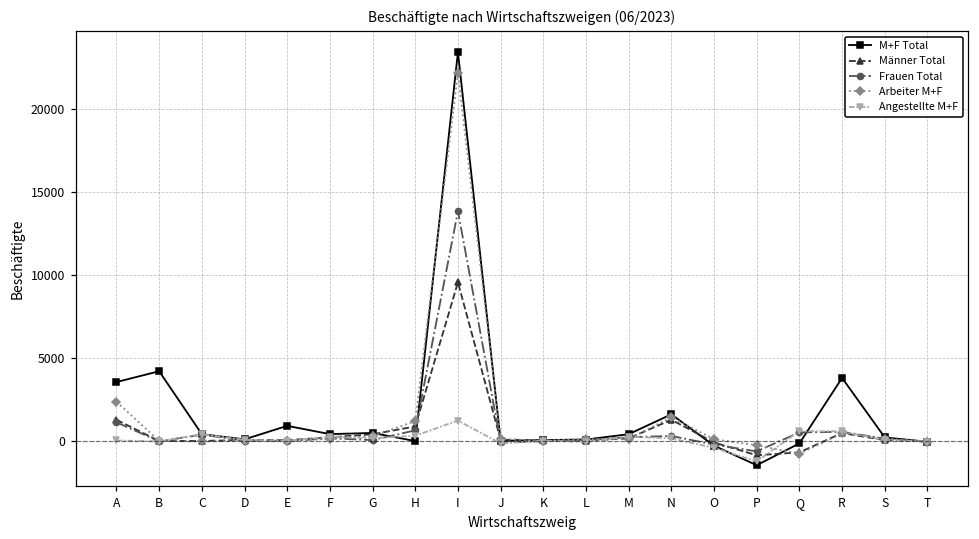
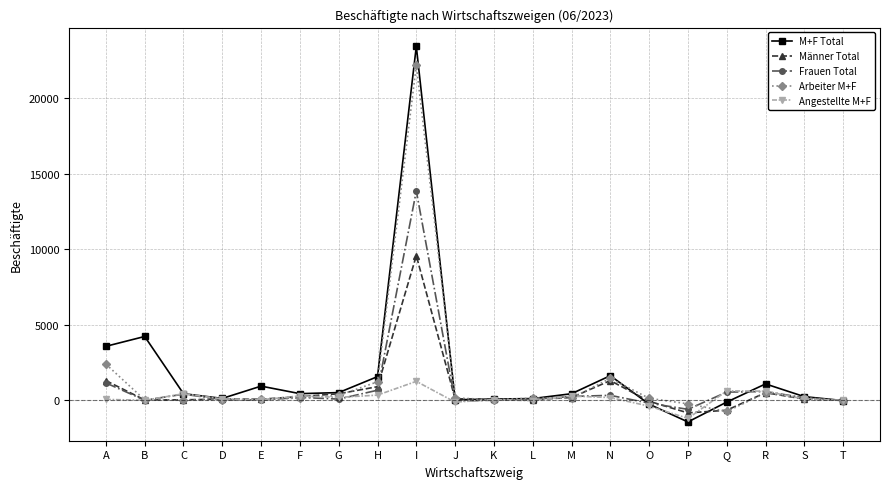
M+F Total, H: 0 -> 1600
M+F Total, R: 3800 -> 1100
